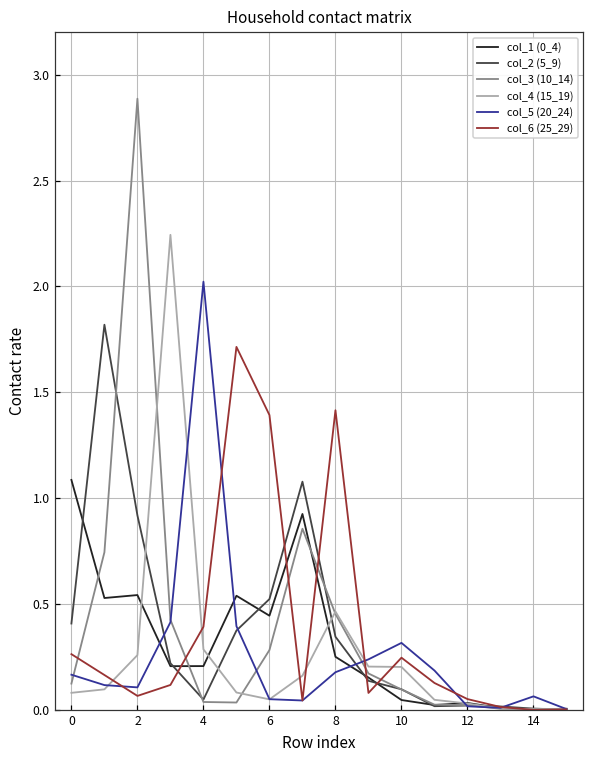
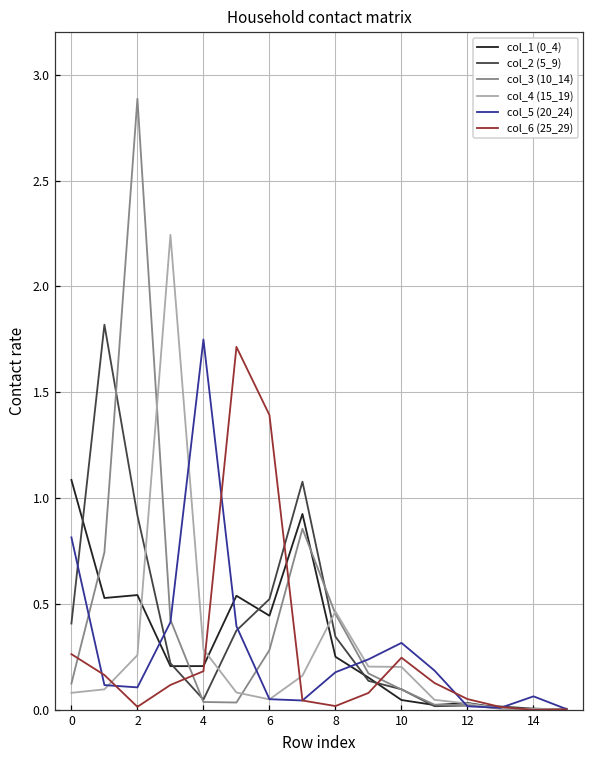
col_5 (20_24), 0: 0.17 -> 0.82
col_6 (25_29), 2: 0.07 -> 0.02
col_5 (20_24), 4: 2.02 -> 1.75
col_6 (25_29), 4: 0.39 -> 0.18
col_6 (25_29), 8: 1.42 -> 0.02
